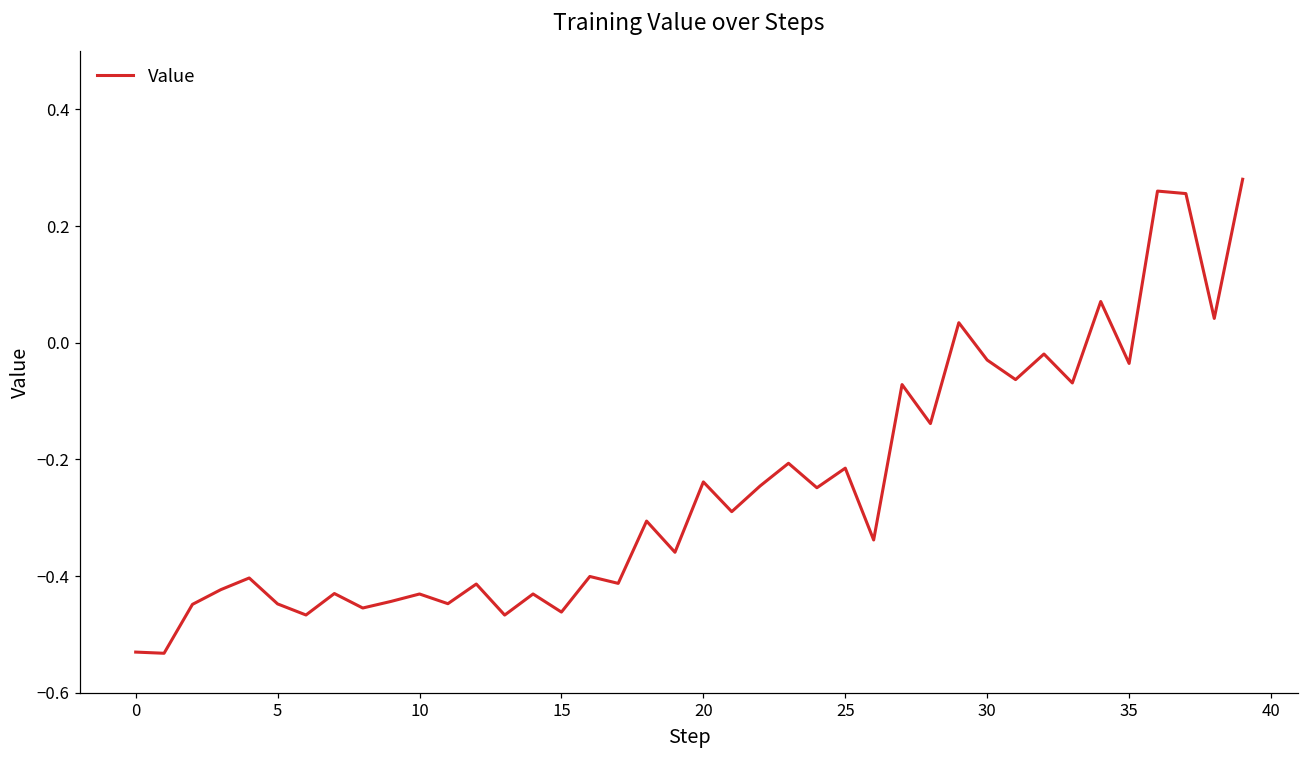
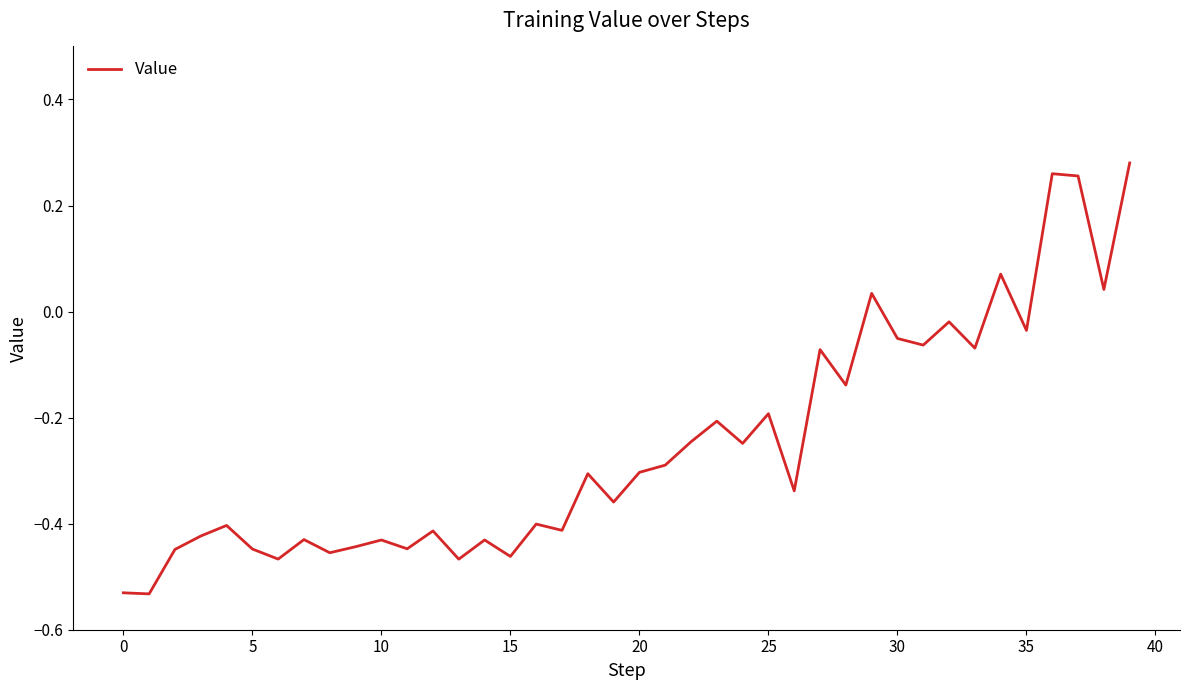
20: -0.24 -> -0.30
25: -0.22 -> -0.19
30: -0.03 -> -0.05
